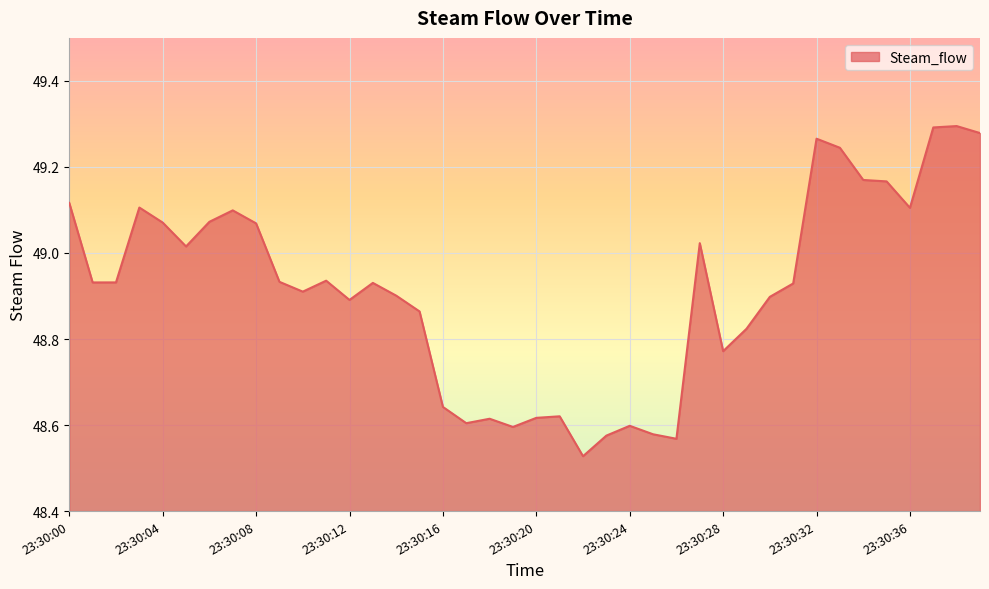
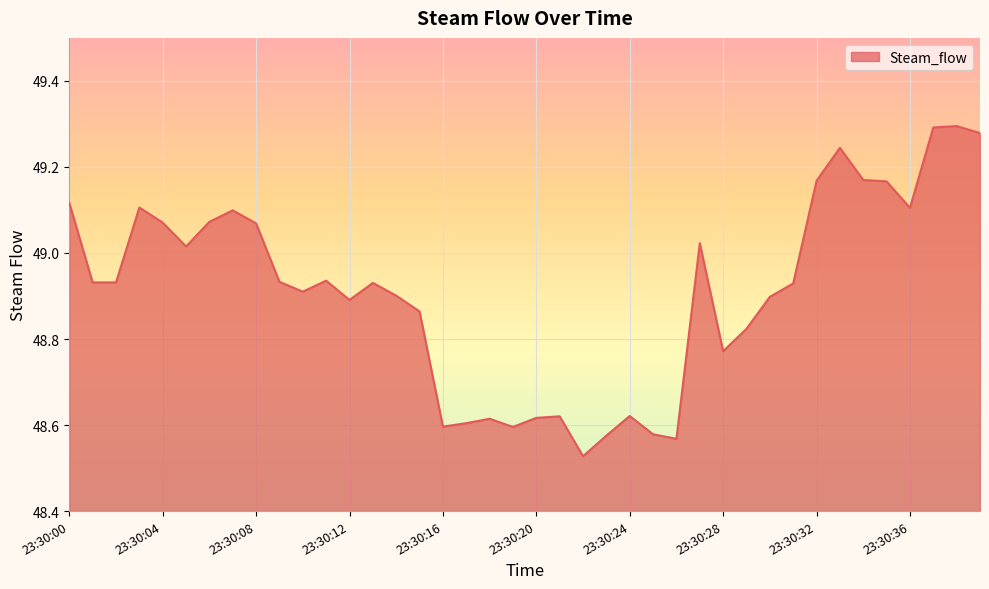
23:30:16: 48.64 -> 48.60
23:30:24: 48.60 -> 48.62
23:30:32: 49.27 -> 49.17
